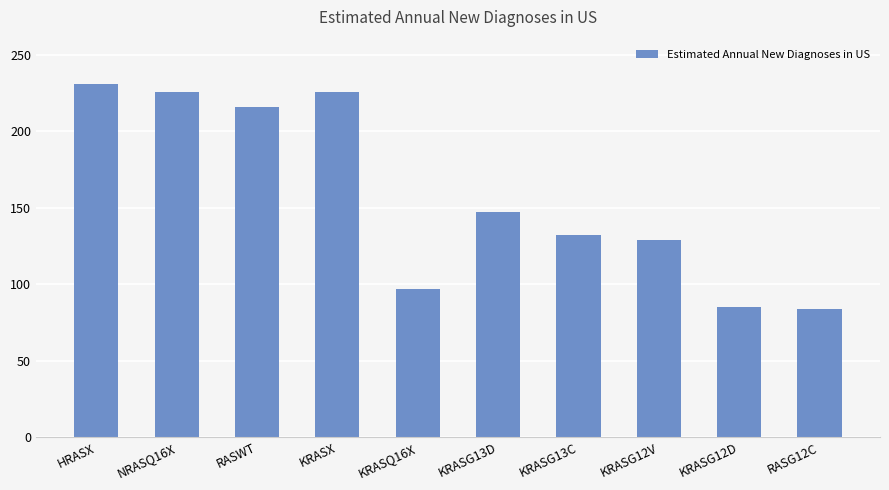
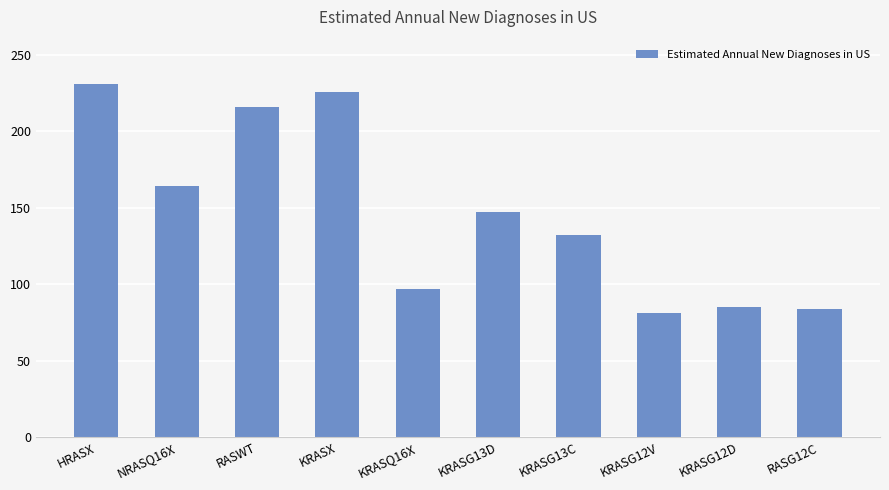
NRASQ16X: 226 -> 164
KRASG12V: 129 -> 81
